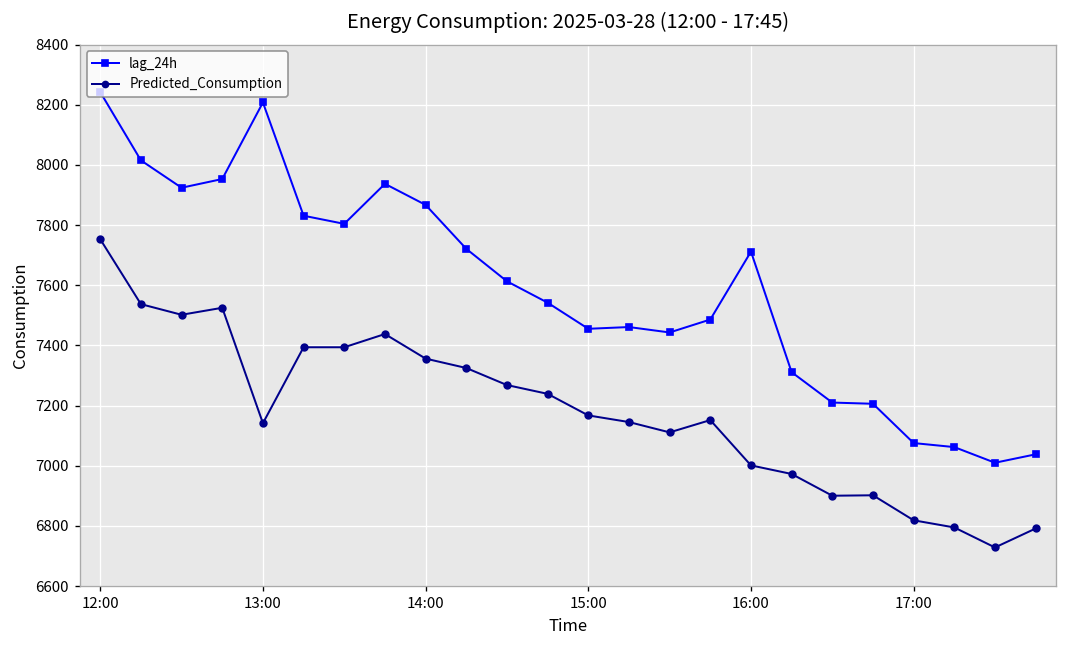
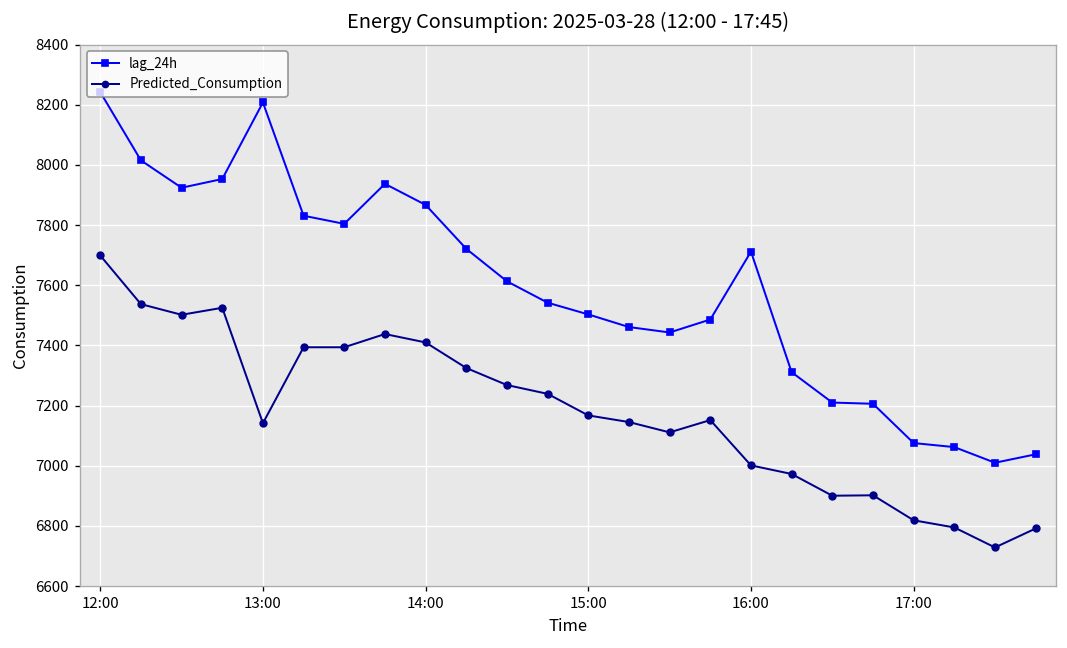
Predicted_Consumption, 12:00: 7750 -> 7700
Predicted_Consumption, 14:00: 7360 -> 7410
lag_24h, 15:00: 7460 -> 7500
